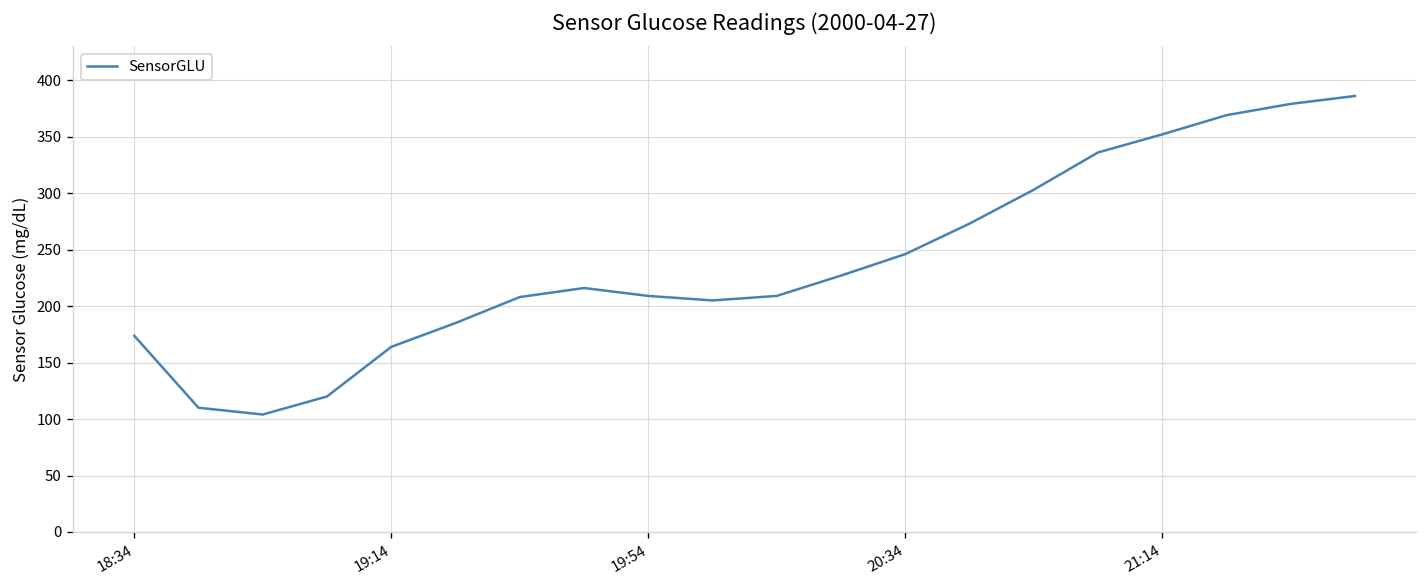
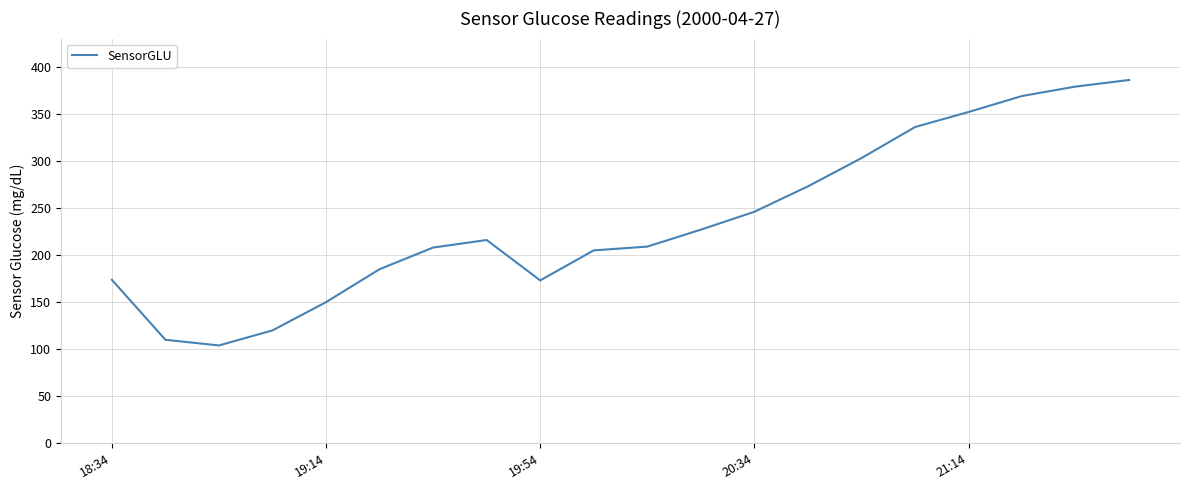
19:14: 160 -> 150
19:54: 210 -> 170
